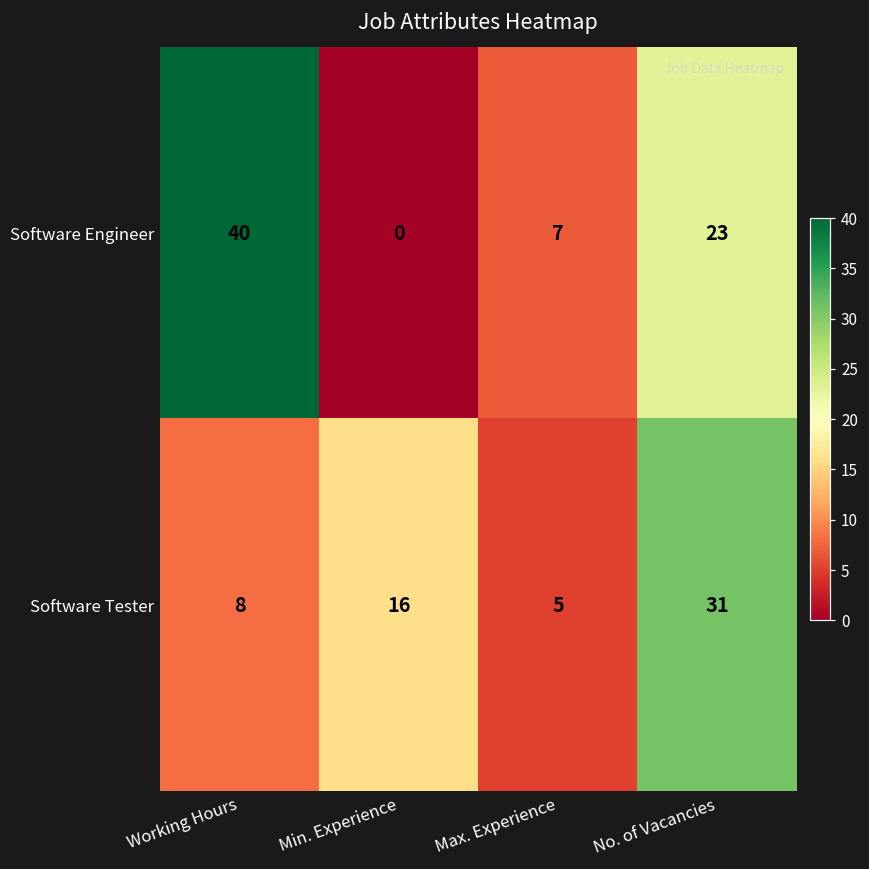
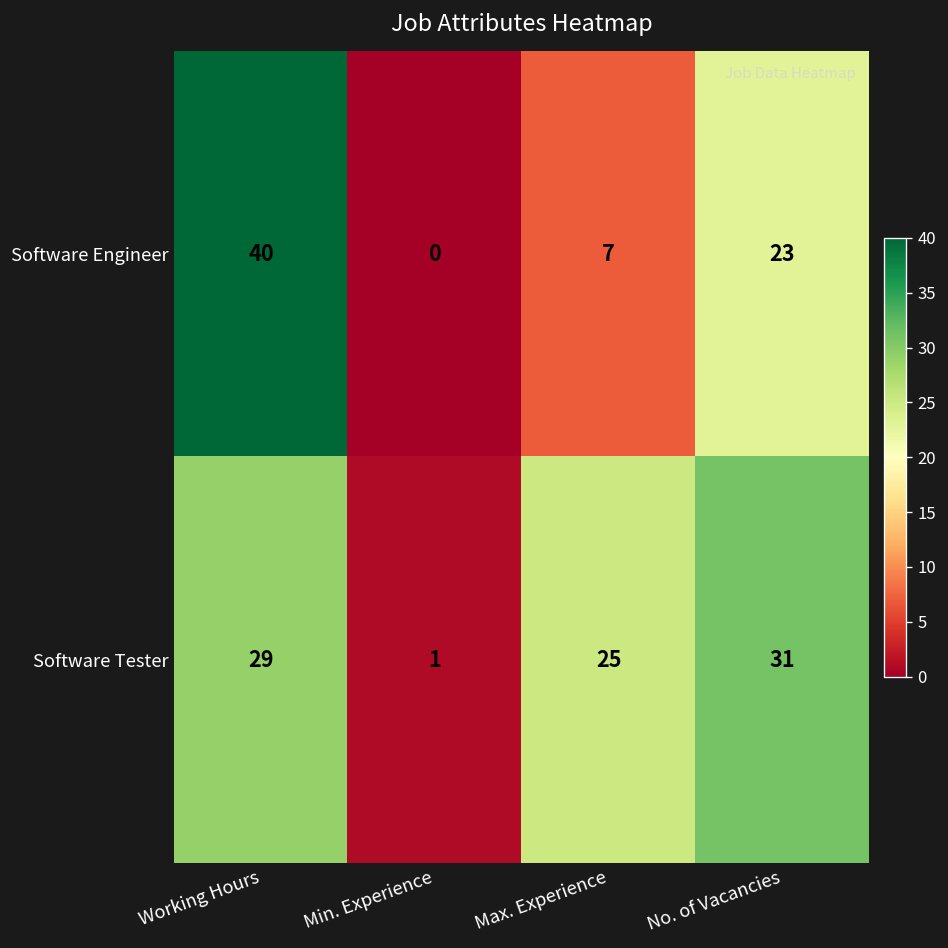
Software Tester, Working Hours: 8 -> 29
Software Tester, Min. Experience: 16 -> 1
Software Tester, Max. Experience: 5 -> 25
